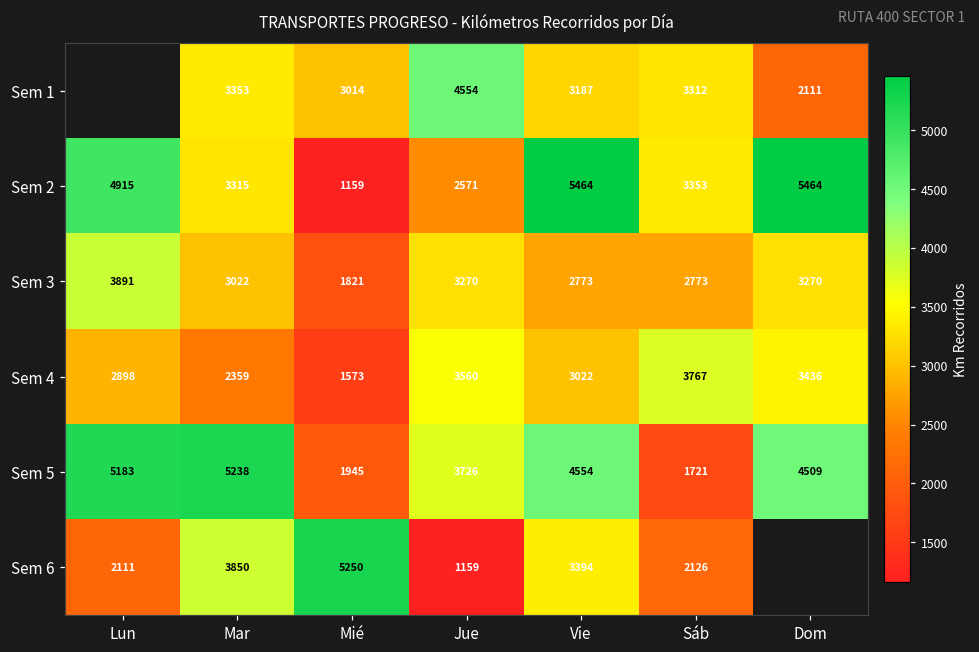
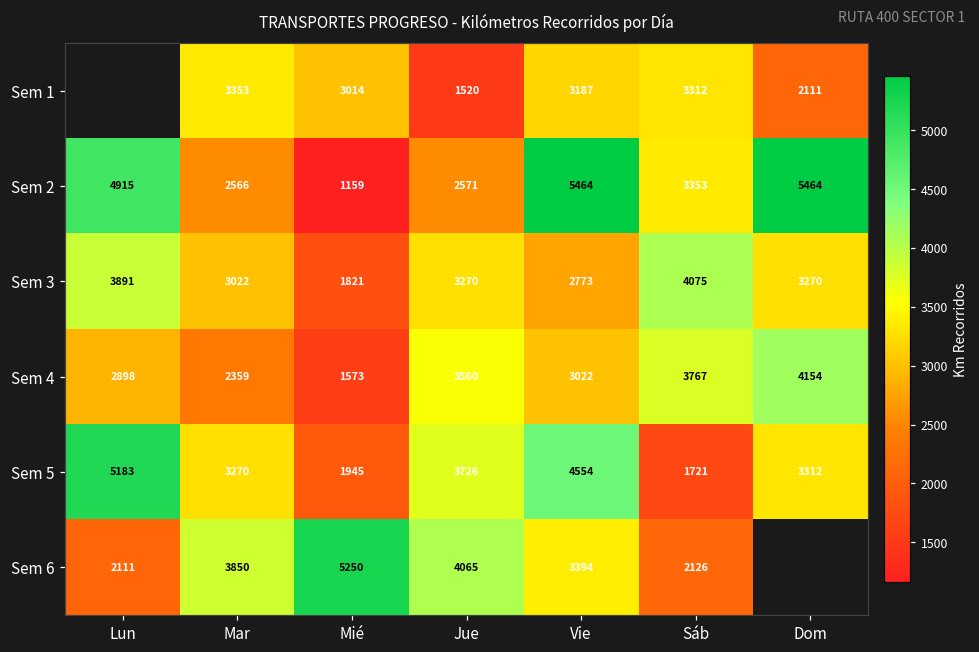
Sem 1, Jue: 4554 -> 1520
Sem 2, Mar: 3315 -> 2566
Sem 3, Sáb: 2773 -> 4075
Sem 4, Dom: 3436 -> 4154
Sem 5, Mar: 5238 -> 3270
Sem 5, Dom: 4509 -> 3312
Sem 6, Jue: 1159 -> 4065
